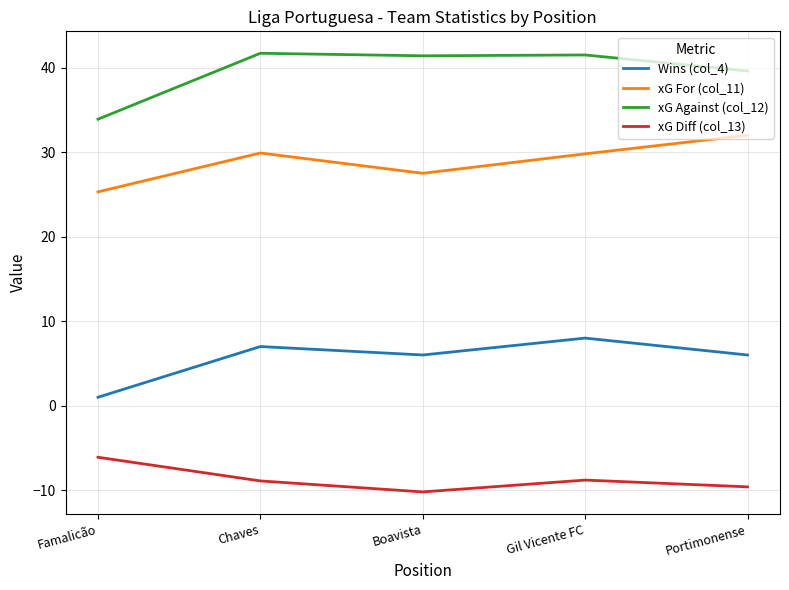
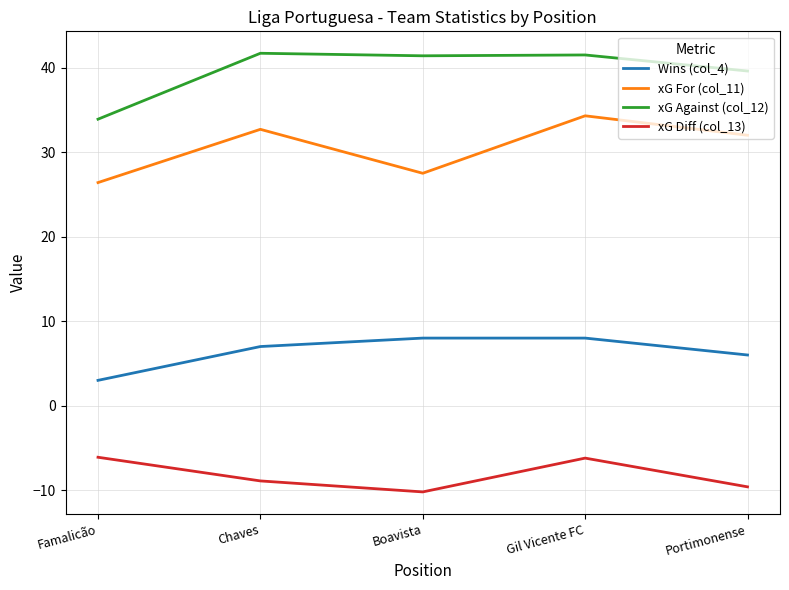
Wins (col_4), Famalicão: 1 -> 3
xG For (col_11), Famalicão: 25 -> 26
xG For (col_11), Chaves: 30 -> 33
Wins (col_4), Boavista: 6 -> 8
xG For (col_11), Gil Vicente FC: 30 -> 34
xG Diff (col_13), Gil Vicente FC: -9 -> -6
